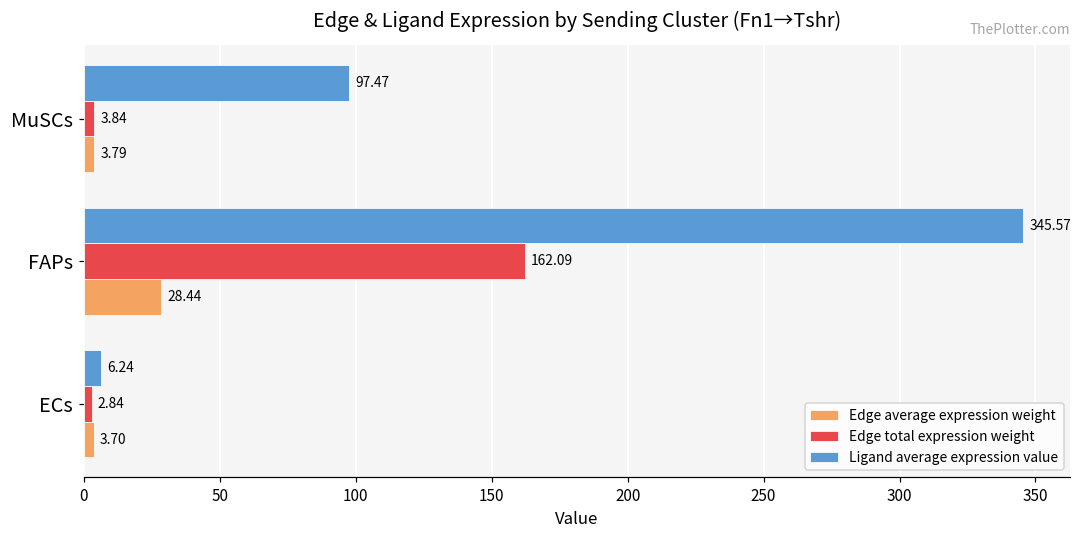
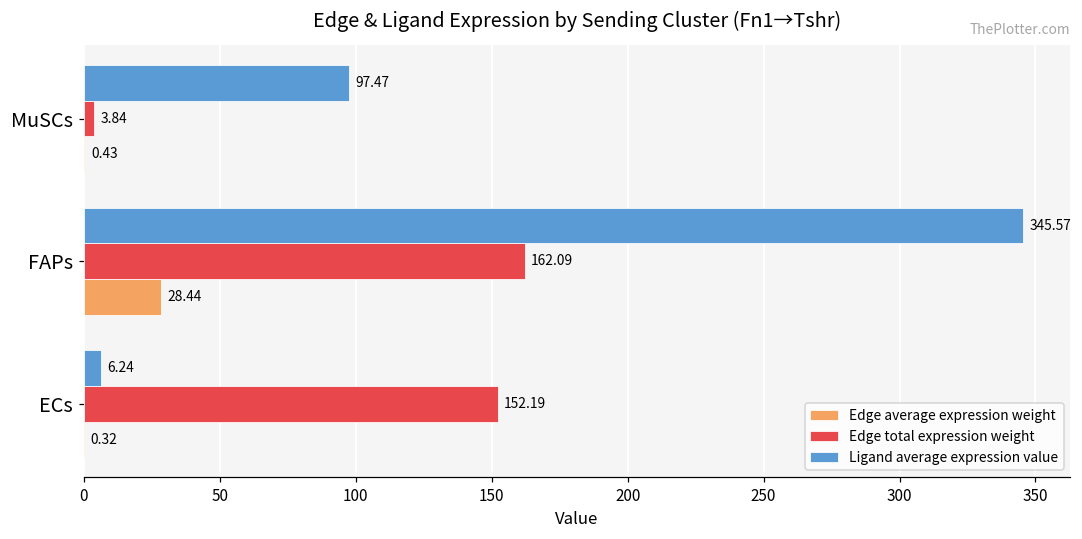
Edge average expression weight, MuSCs: 3.79 -> 0.43
Edge total expression weight, ECs: 2.84 -> 152.19
Edge average expression weight, ECs: 3.70 -> 0.32
